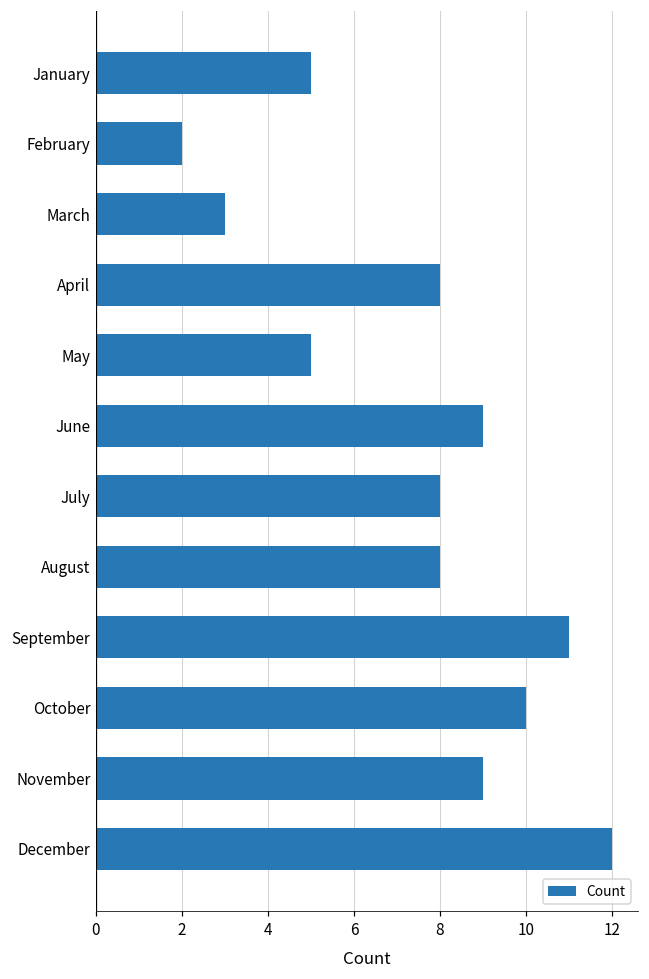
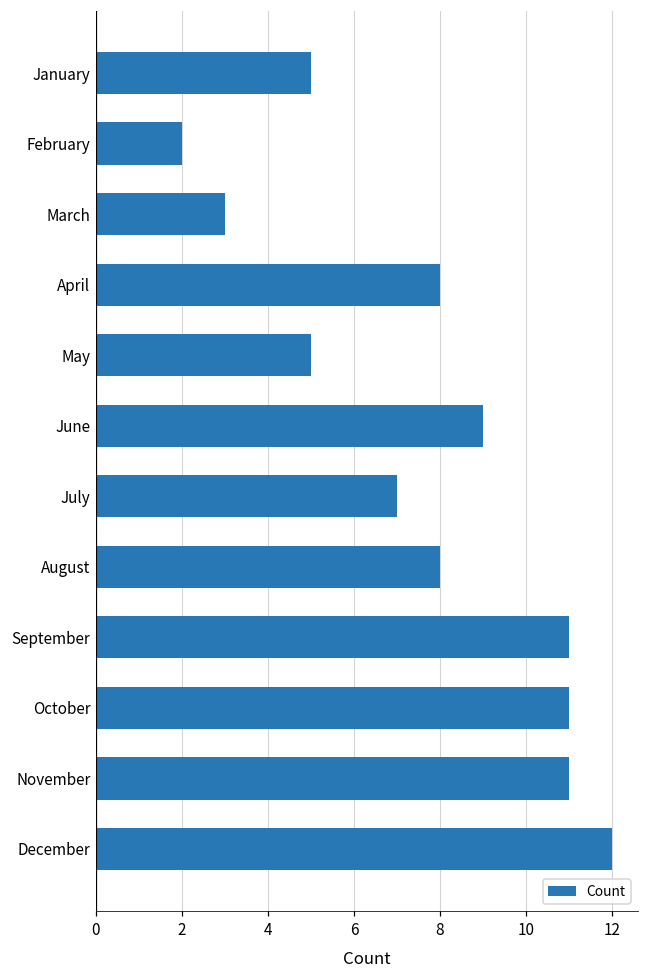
July: 8 -> 7
October: 10 -> 11
November: 9 -> 11
